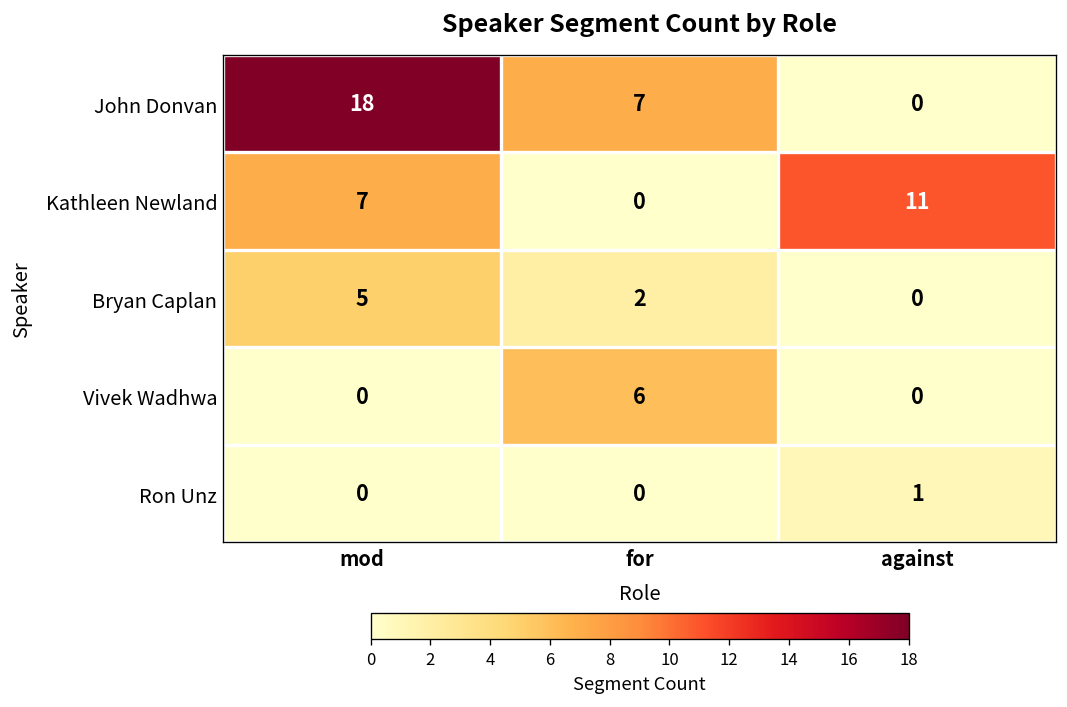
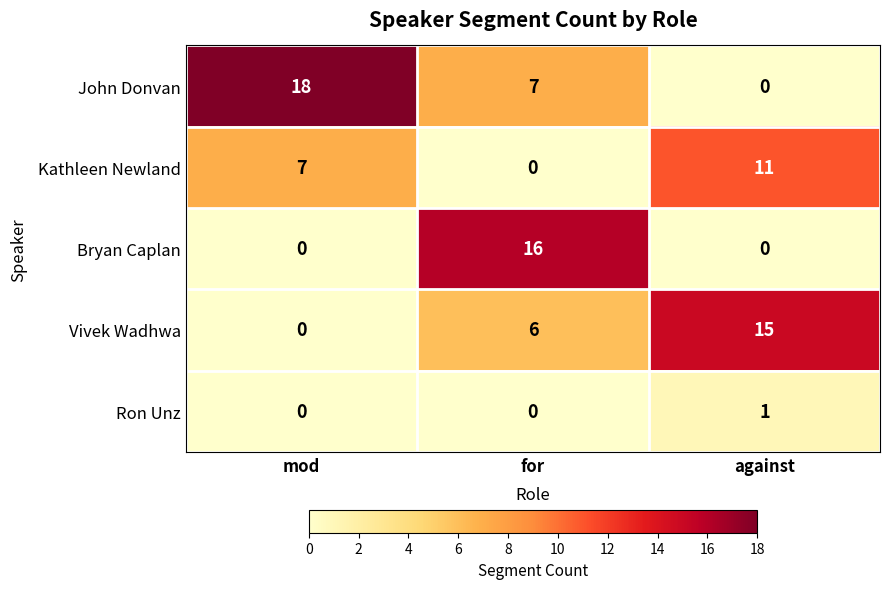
Bryan Caplan, mod: 5 -> 0
Bryan Caplan, for: 2 -> 16
Vivek Wadhwa, against: 0 -> 15
